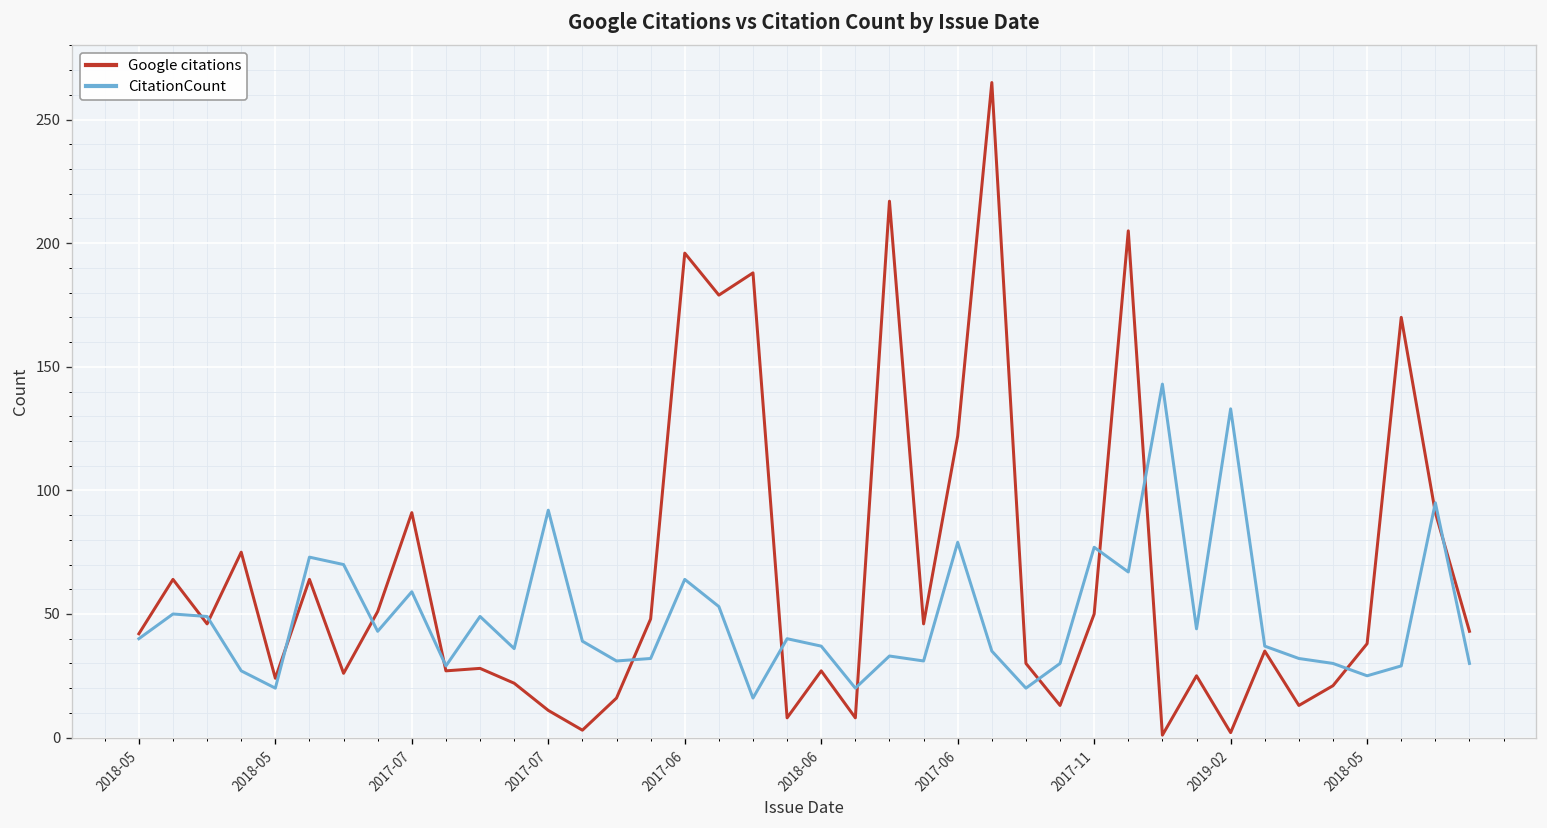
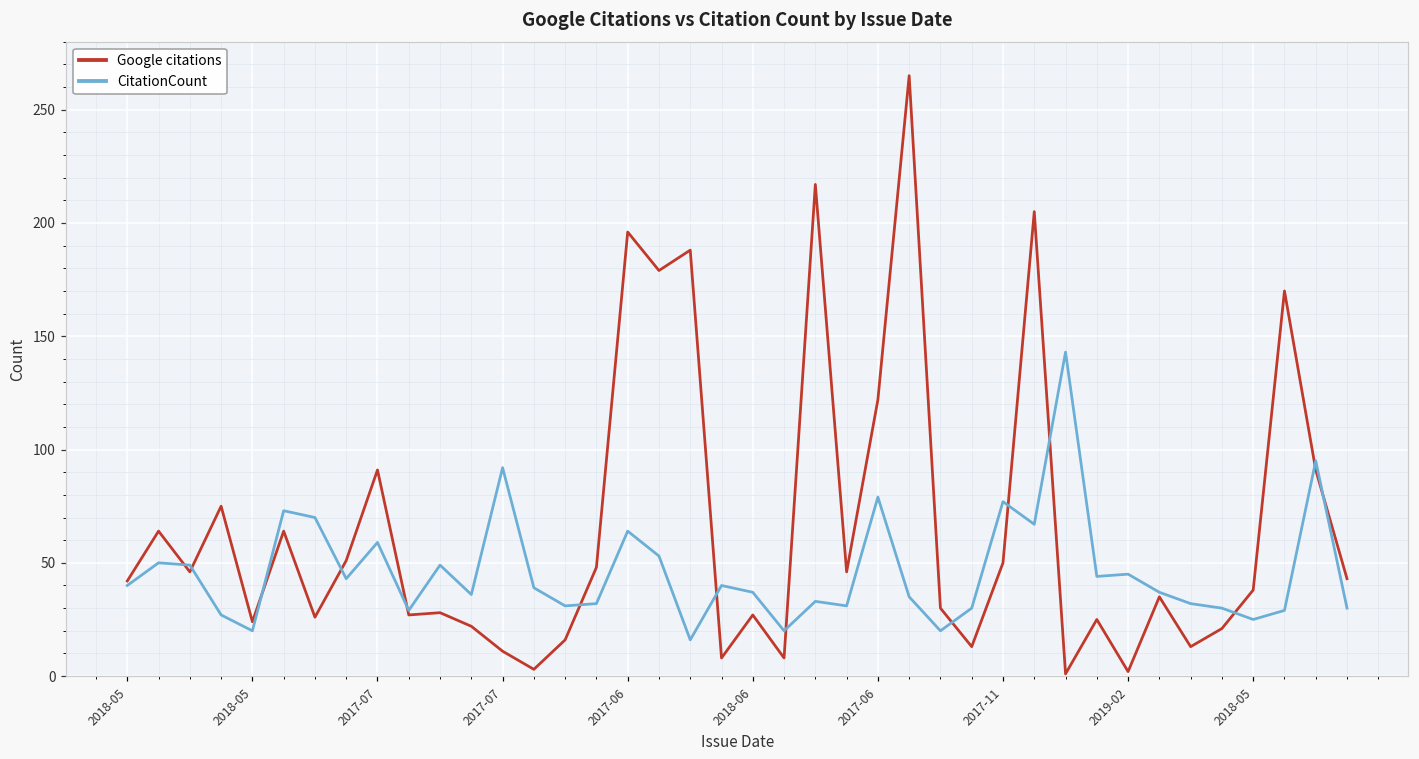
CitationCount, 2019-02: 133 -> 45
